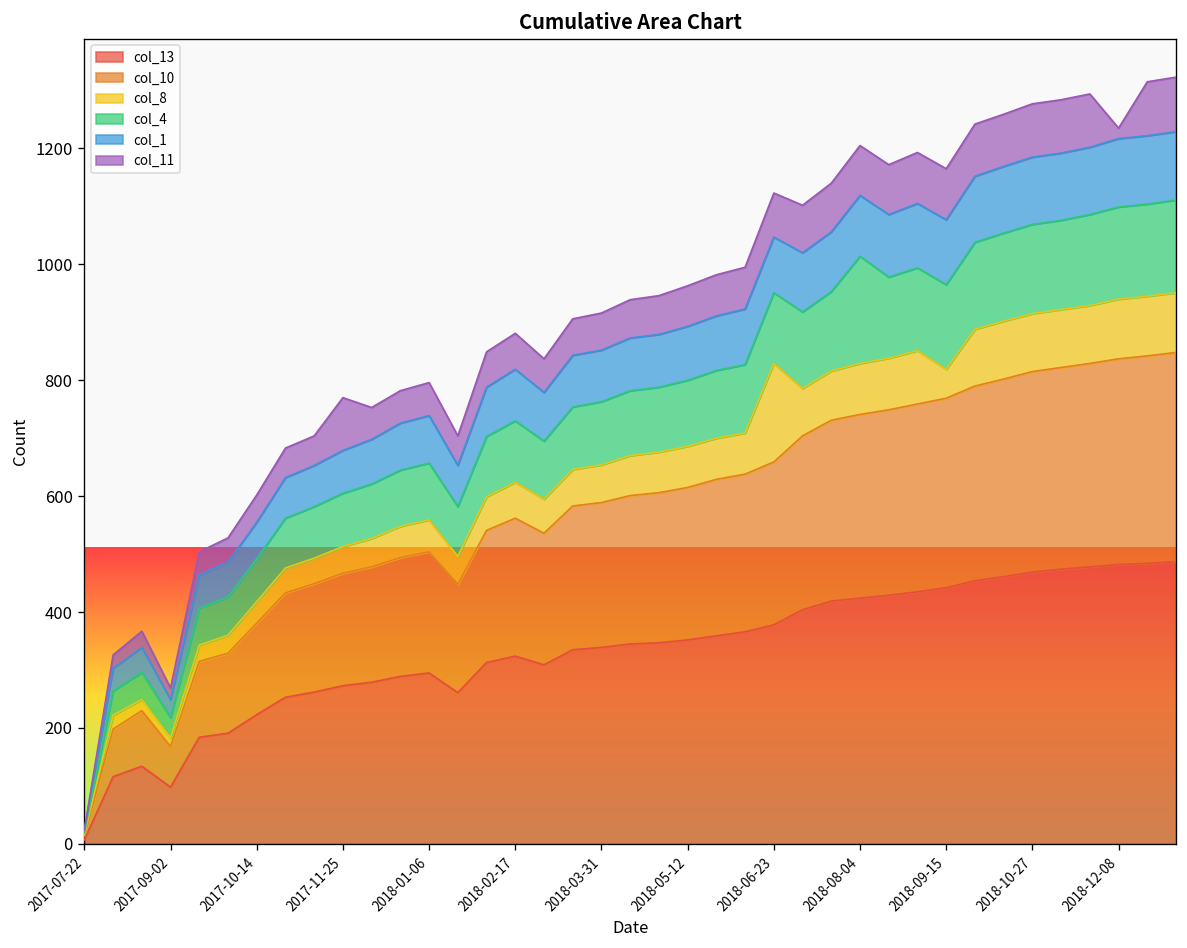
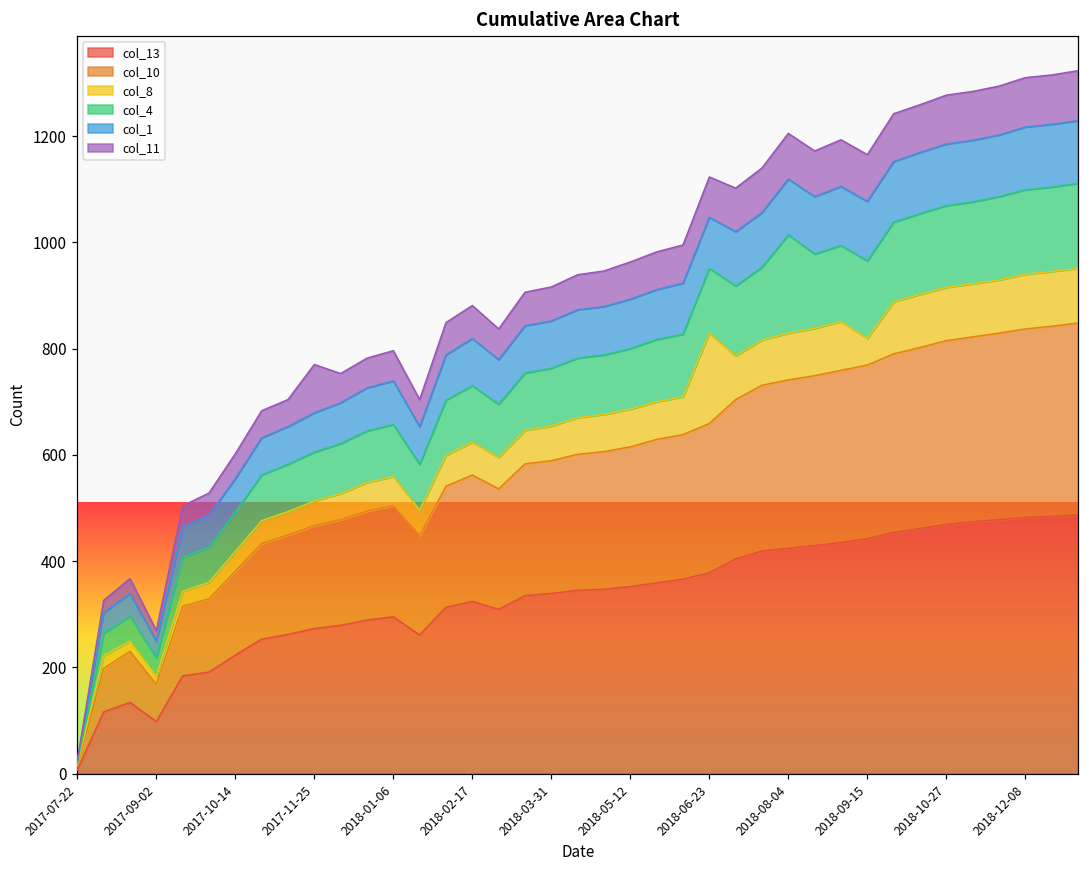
col_11, 2018-12-08: 20 -> 90
